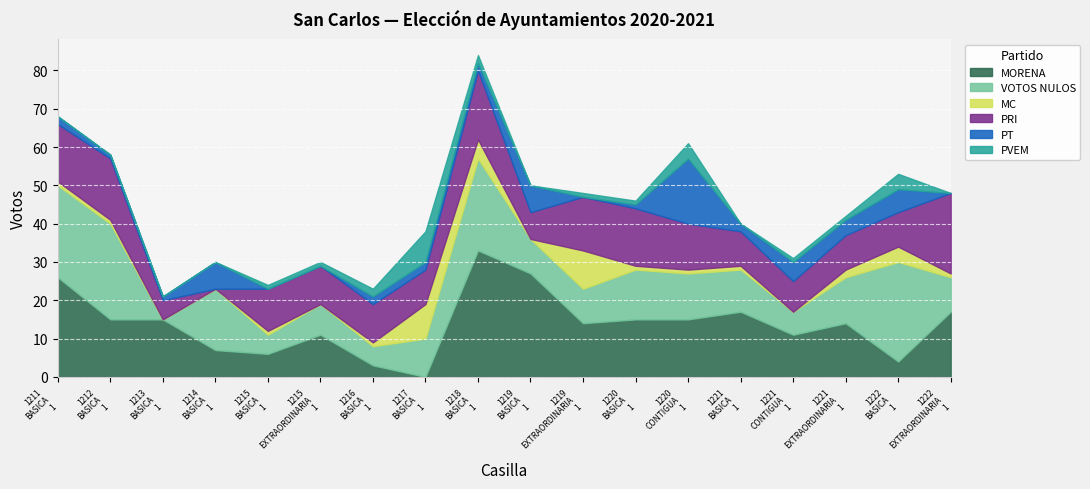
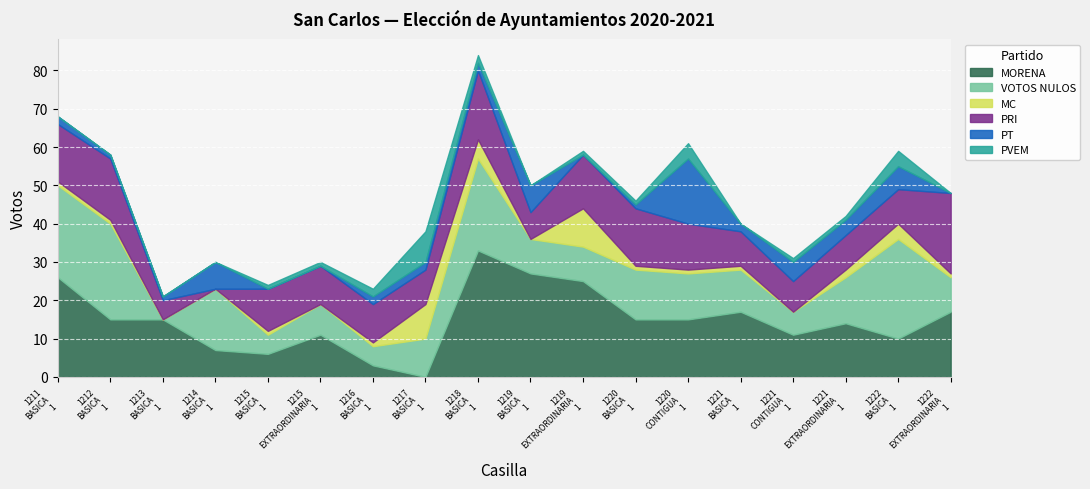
MORENA, 1219 EXTRAORDINARIA 1: 14 -> 25
MORENA, 1222 BASICA 1: 4 -> 10
